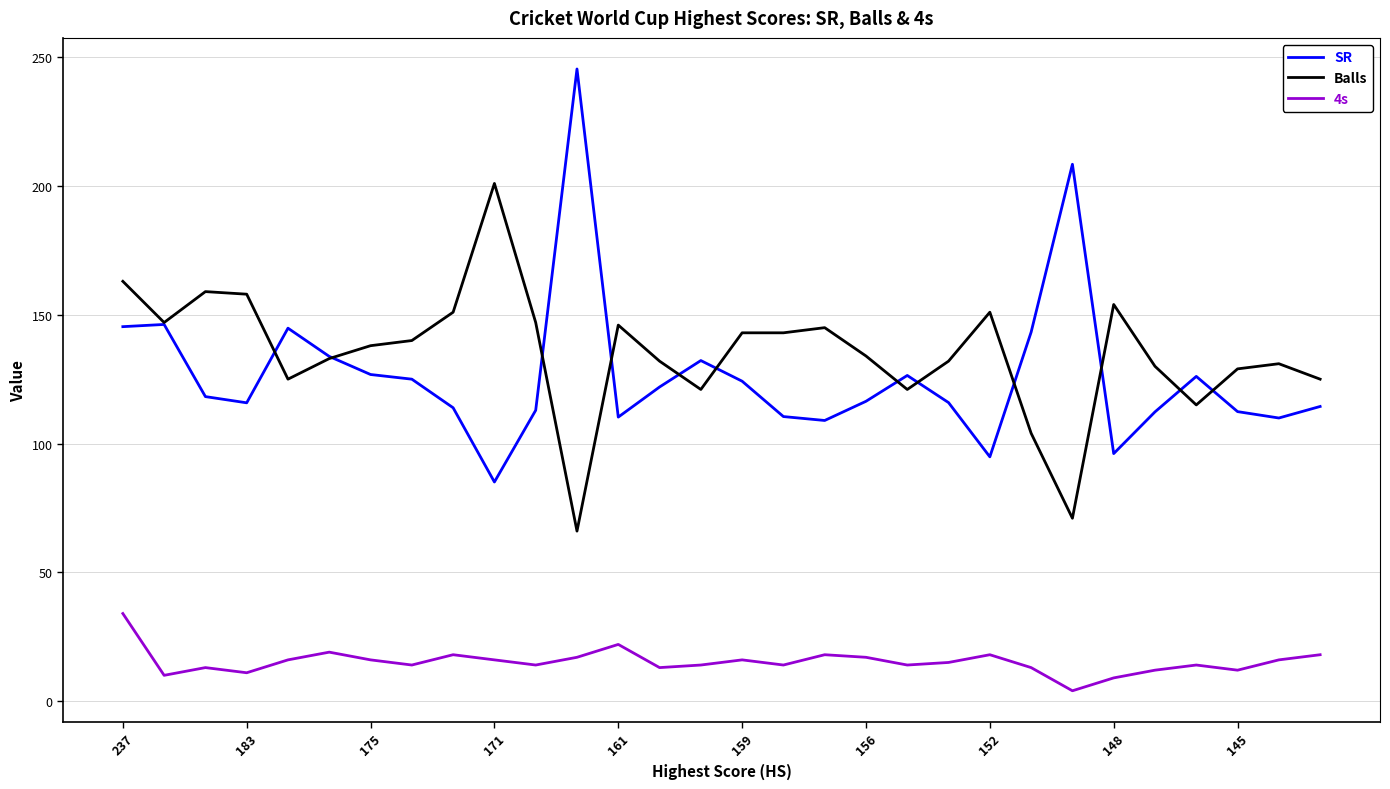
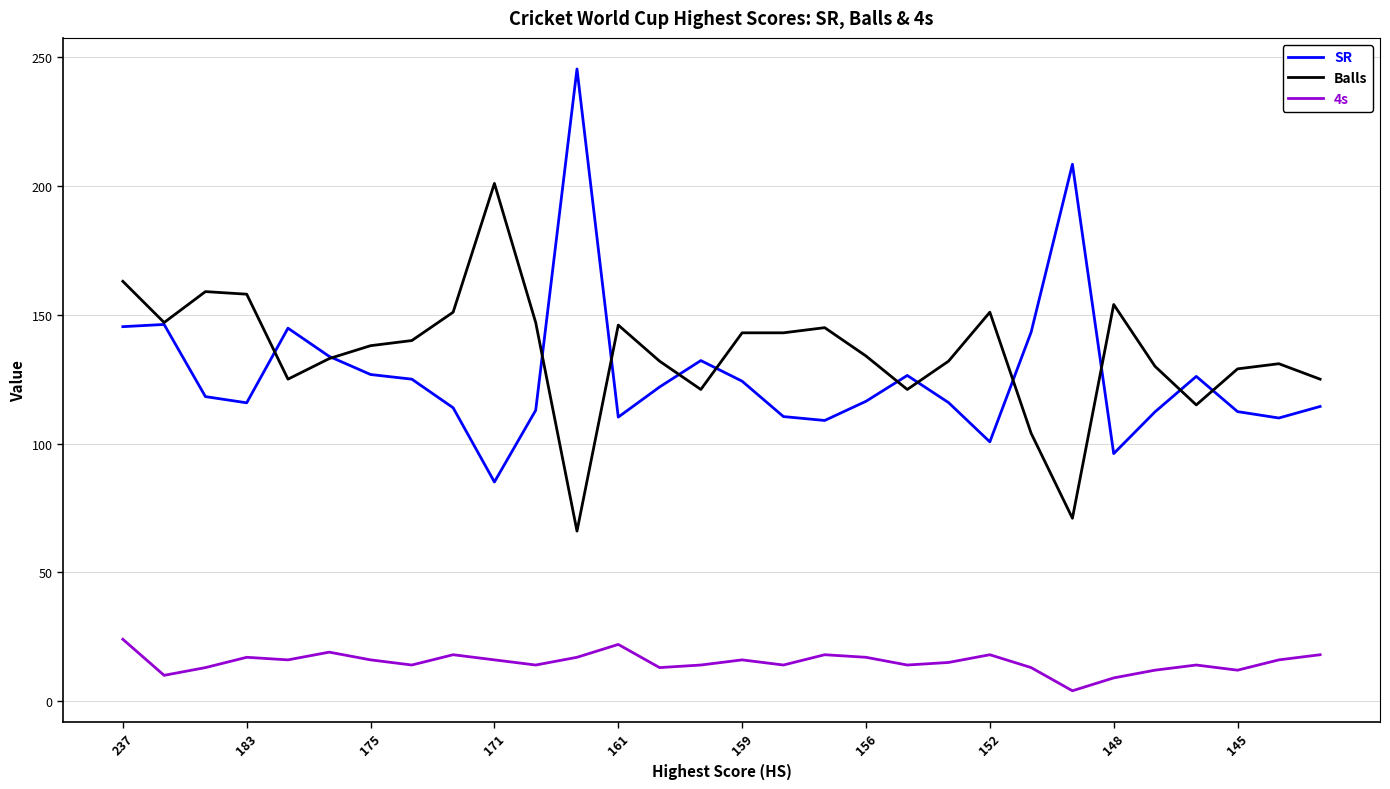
4s, 237: 34 -> 24
4s, 183: 11 -> 17
SR, 152: 95 -> 101
